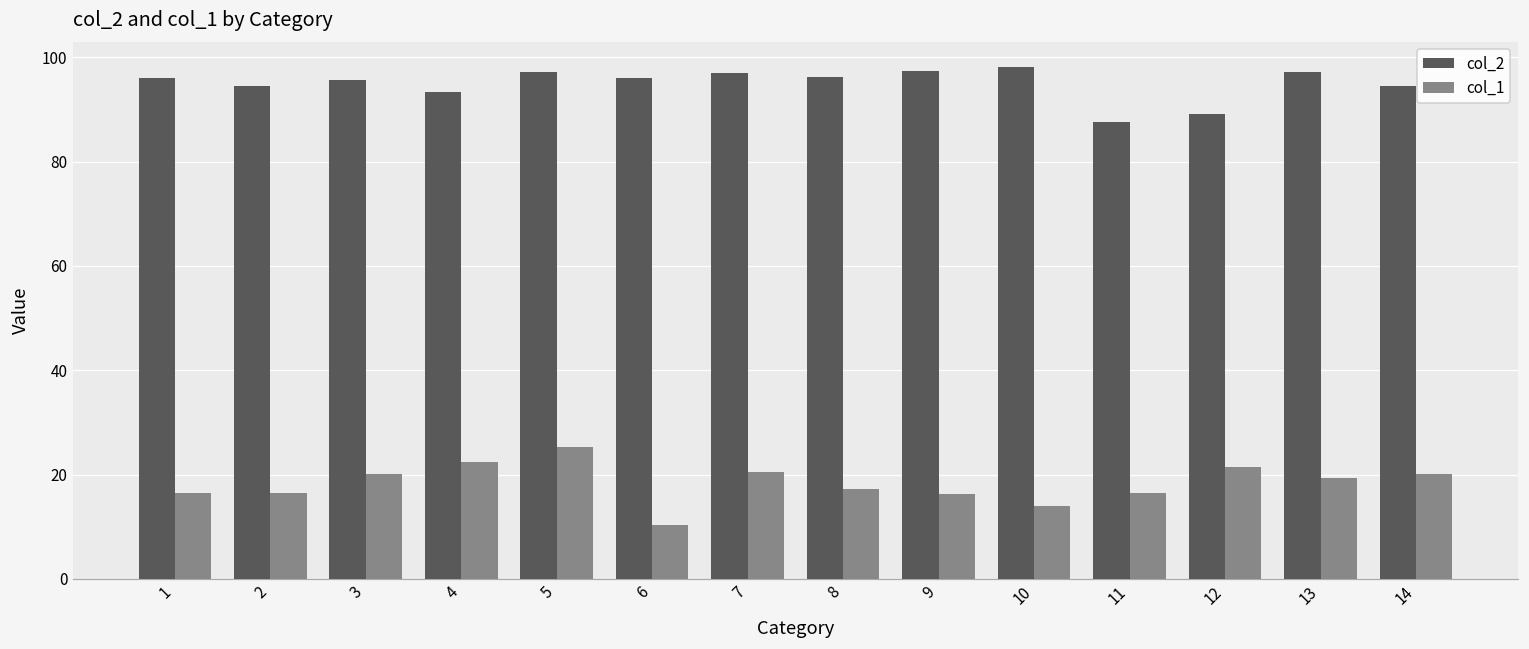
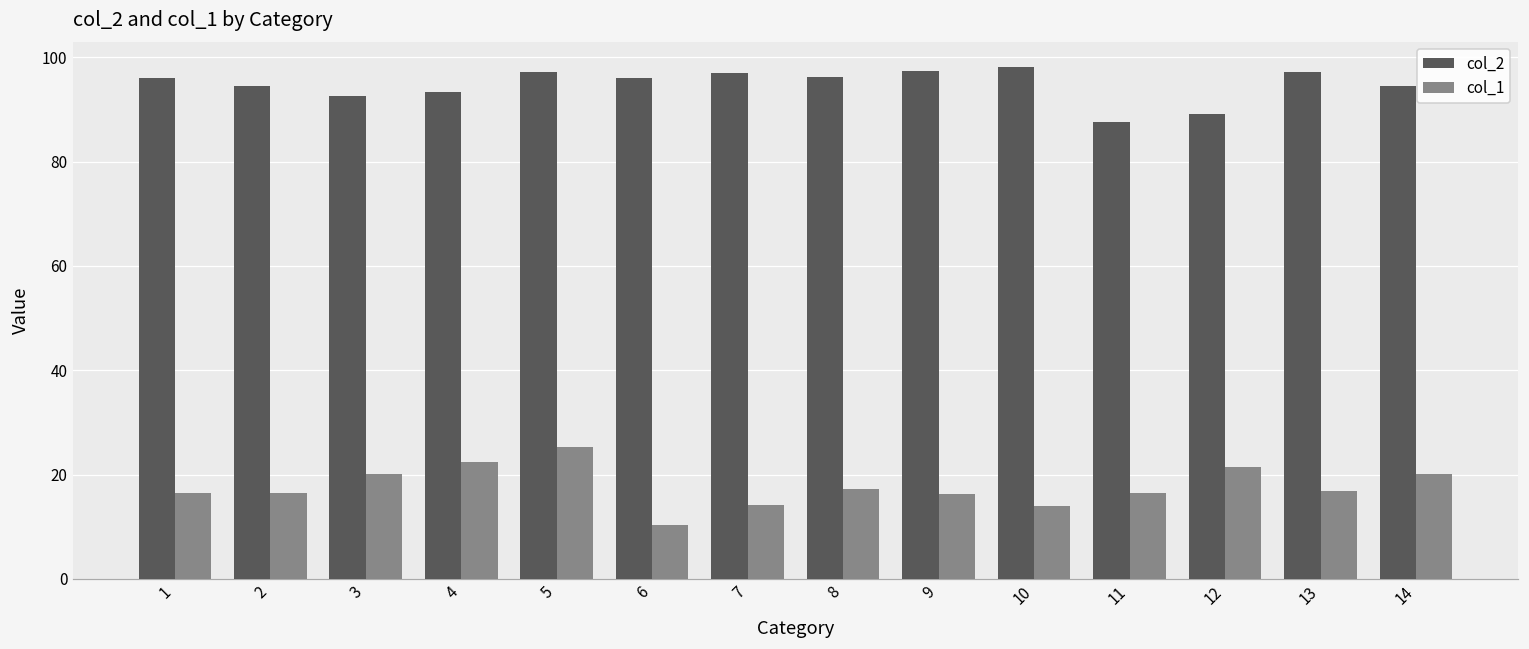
col_2, 3: 96 -> 93
col_1, 7: 20 -> 14
col_1, 13: 19 -> 17
